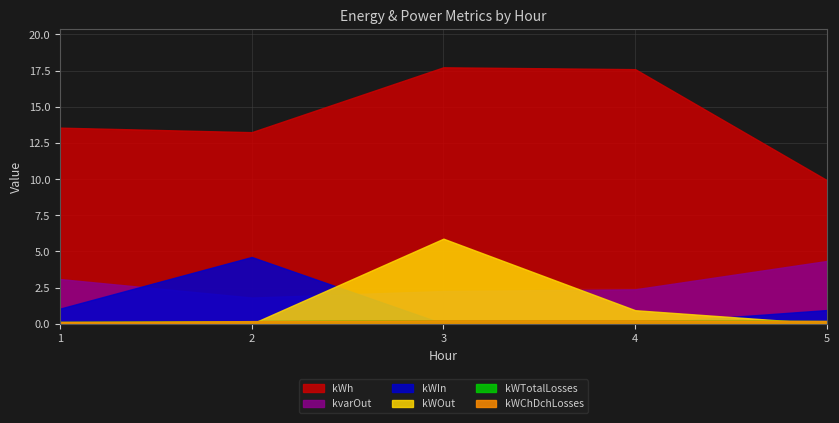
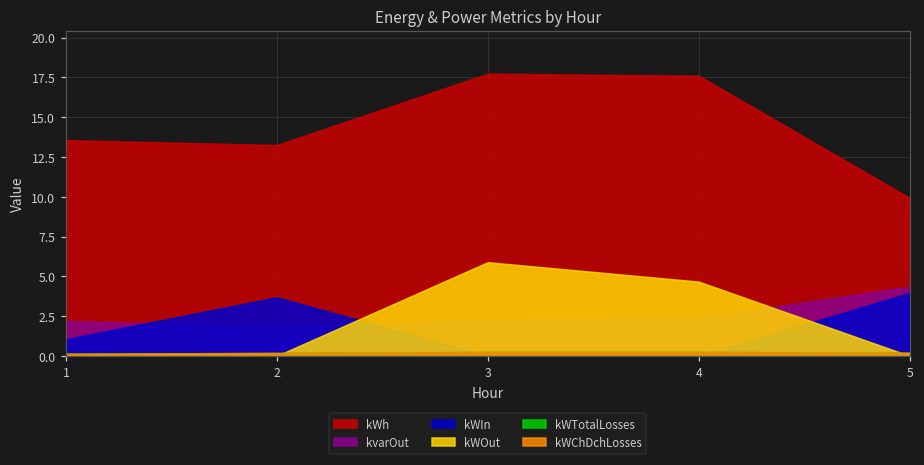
kvarOut, 1: 3.1 -> 2.2
kWIn, 2: 4.6 -> 3.7
kWOut, 4: 0.9 -> 4.7
kWIn, 5: 1.0 -> 4.0
